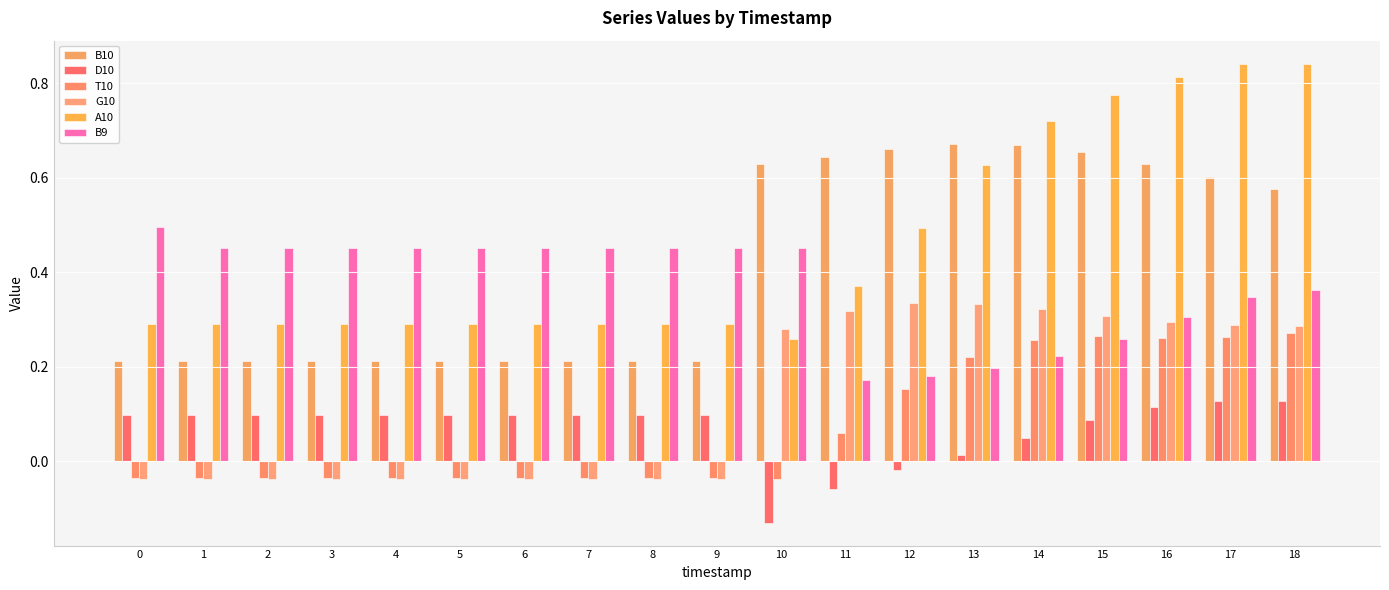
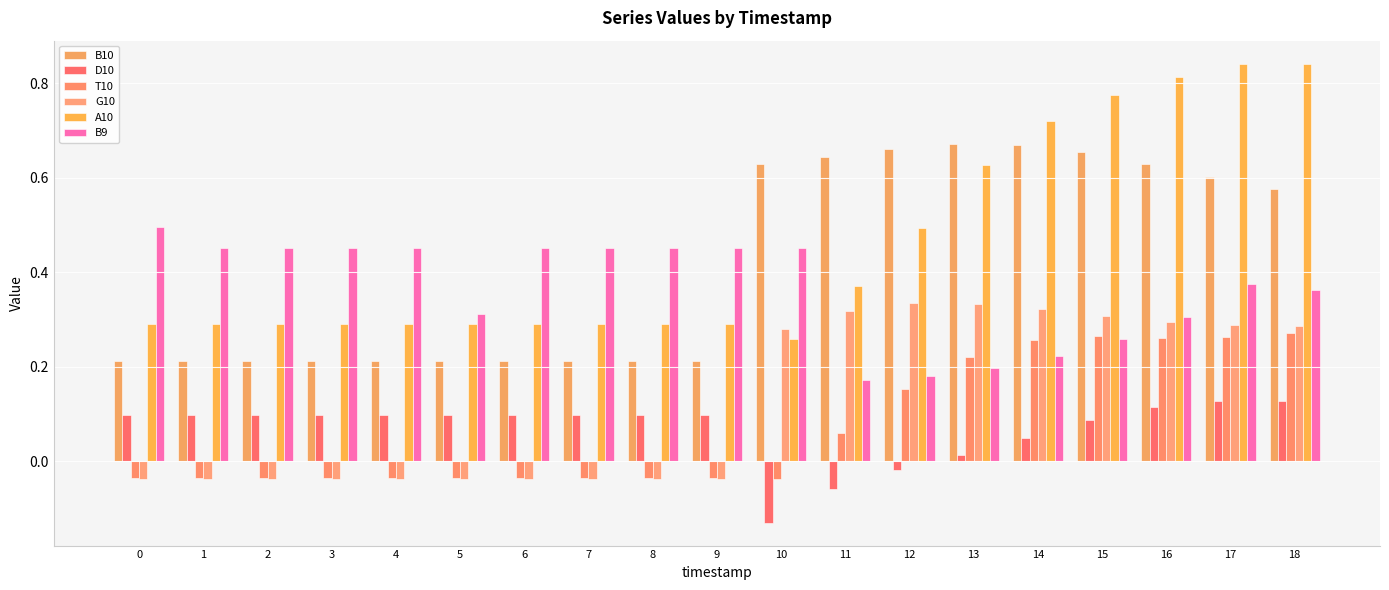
B9, 5: 0.45 -> 0.31
B9, 17: 0.35 -> 0.37
